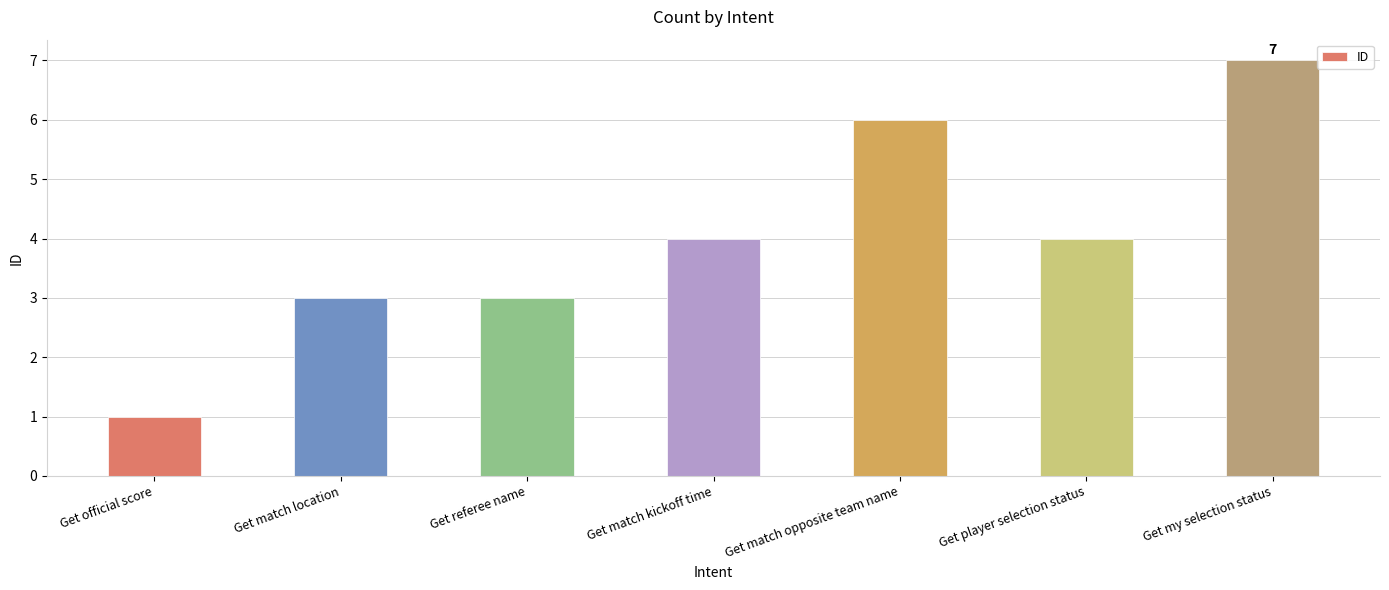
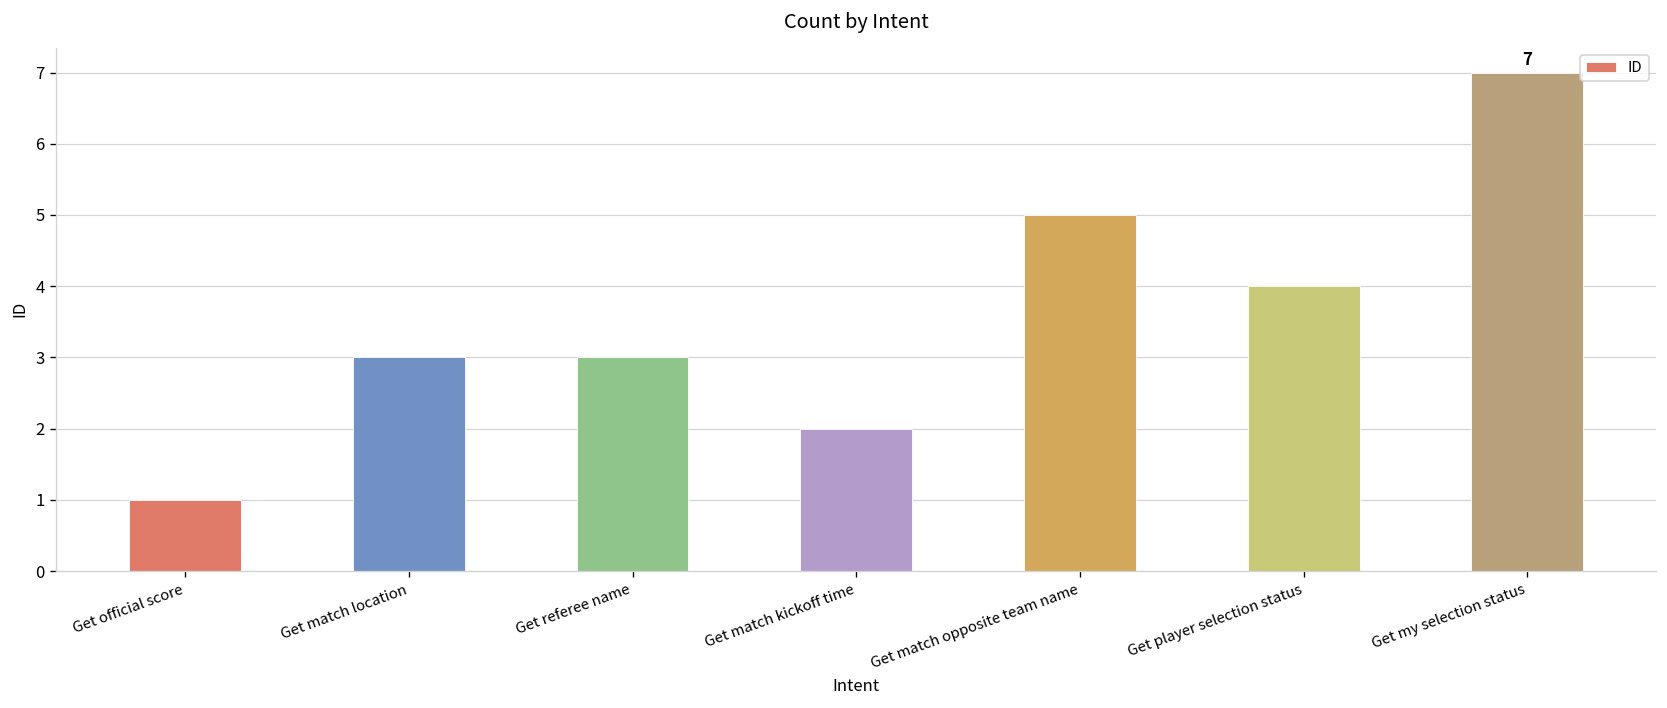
Get match kickoff time: 4 -> 2
Get match opposite team name: 6 -> 5
